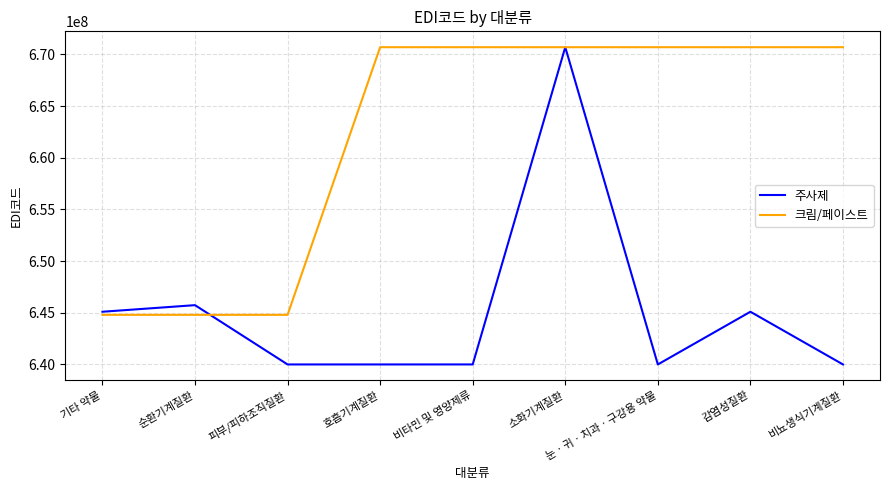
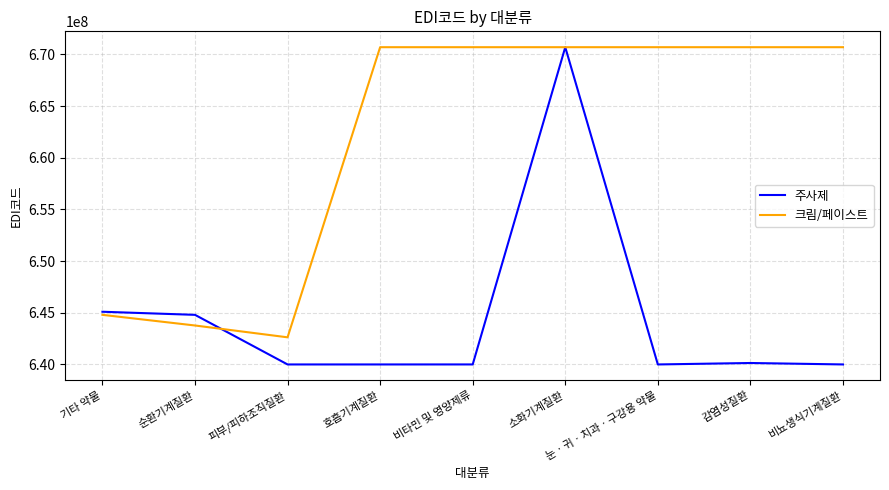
주사제, 순환기계질환: 645700000 -> 644800000
크림/페이스트, 순환기계질환: 644800000 -> 643800000
크림/페이스트, 피부/피하조직질환: 644800000 -> 642600000
주사제, 감염성질환: 645100000 -> 640100000
